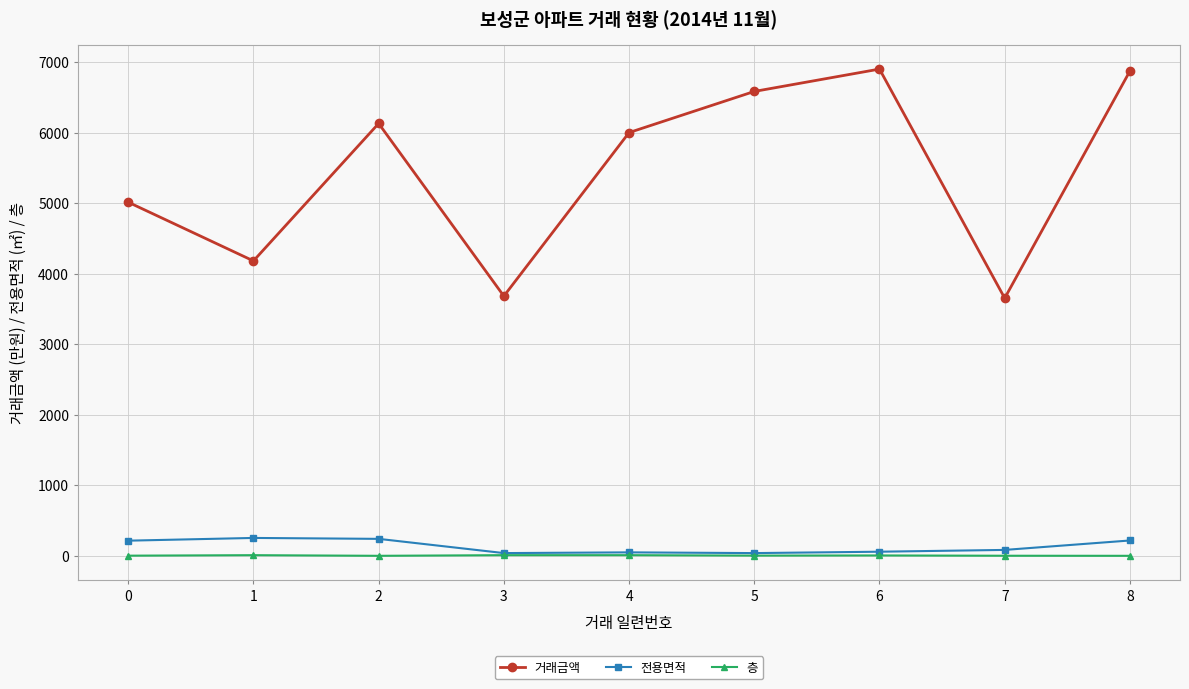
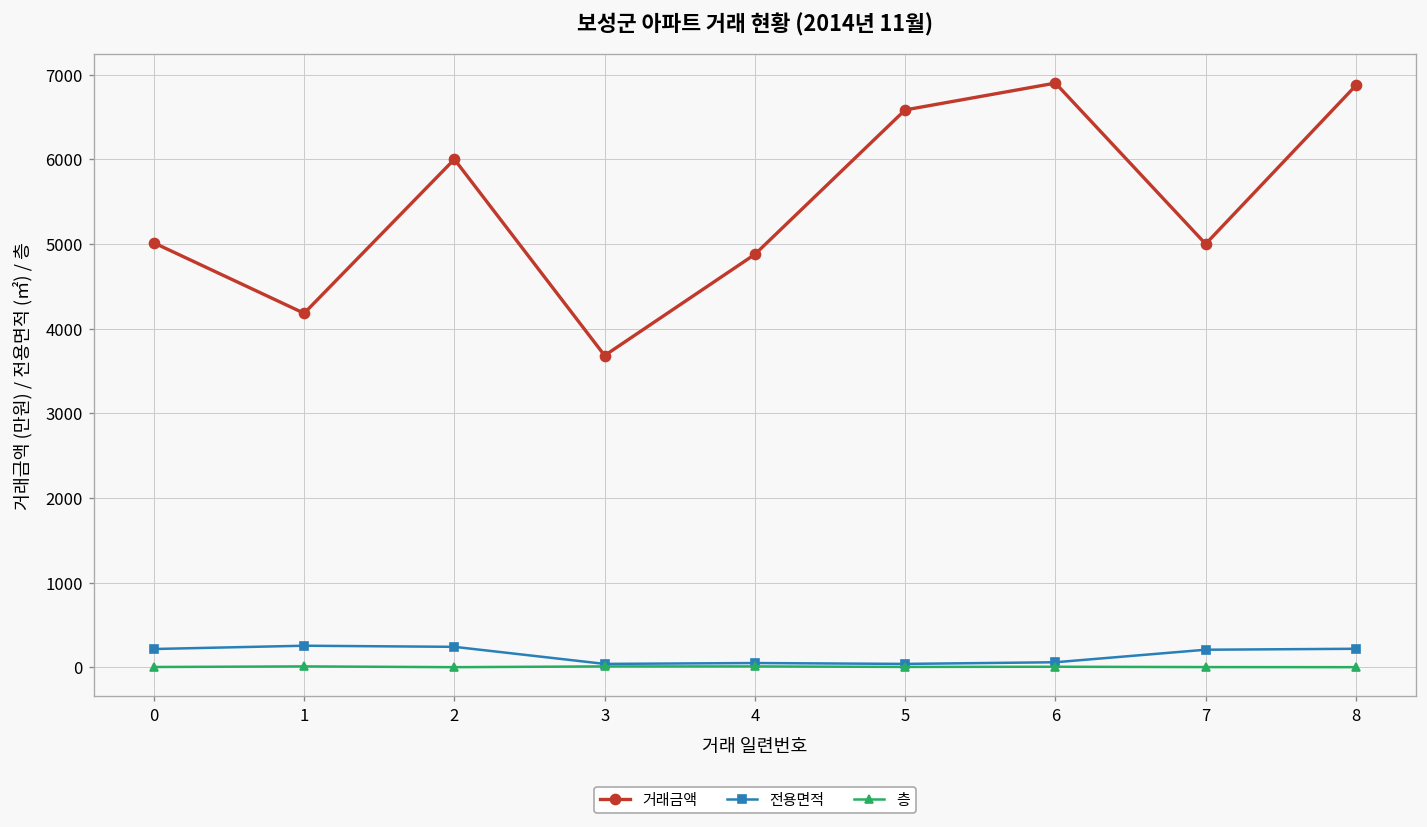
거래금액, 2: 6100 -> 6000
거래금액, 4: 6000 -> 4900
거래금액, 7: 3700 -> 5000
전용면적, 7: 100 -> 200
